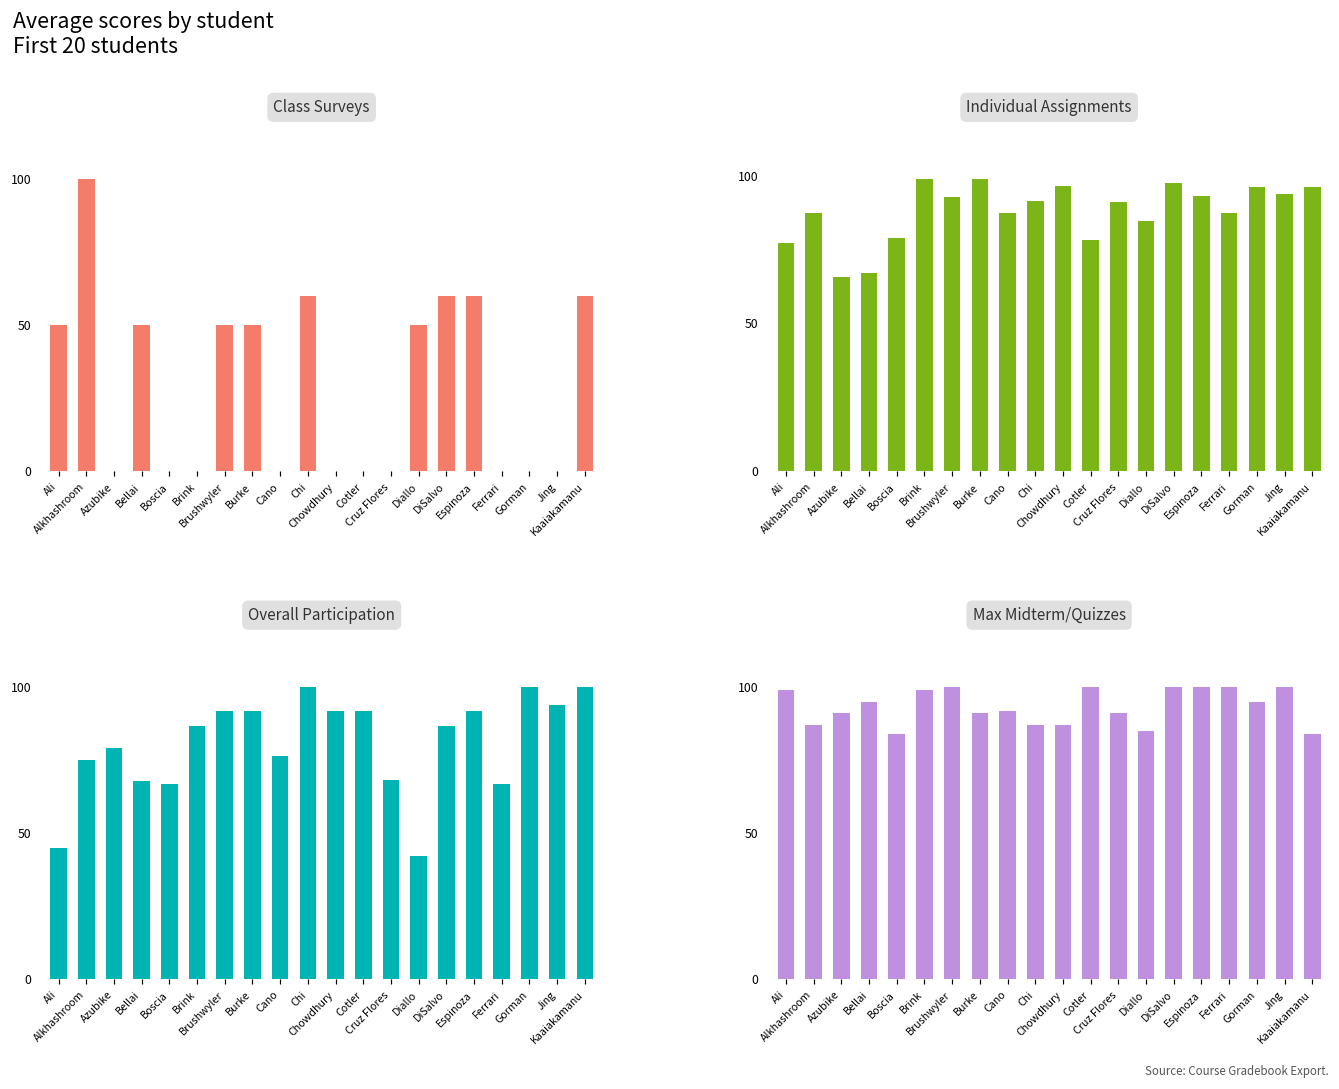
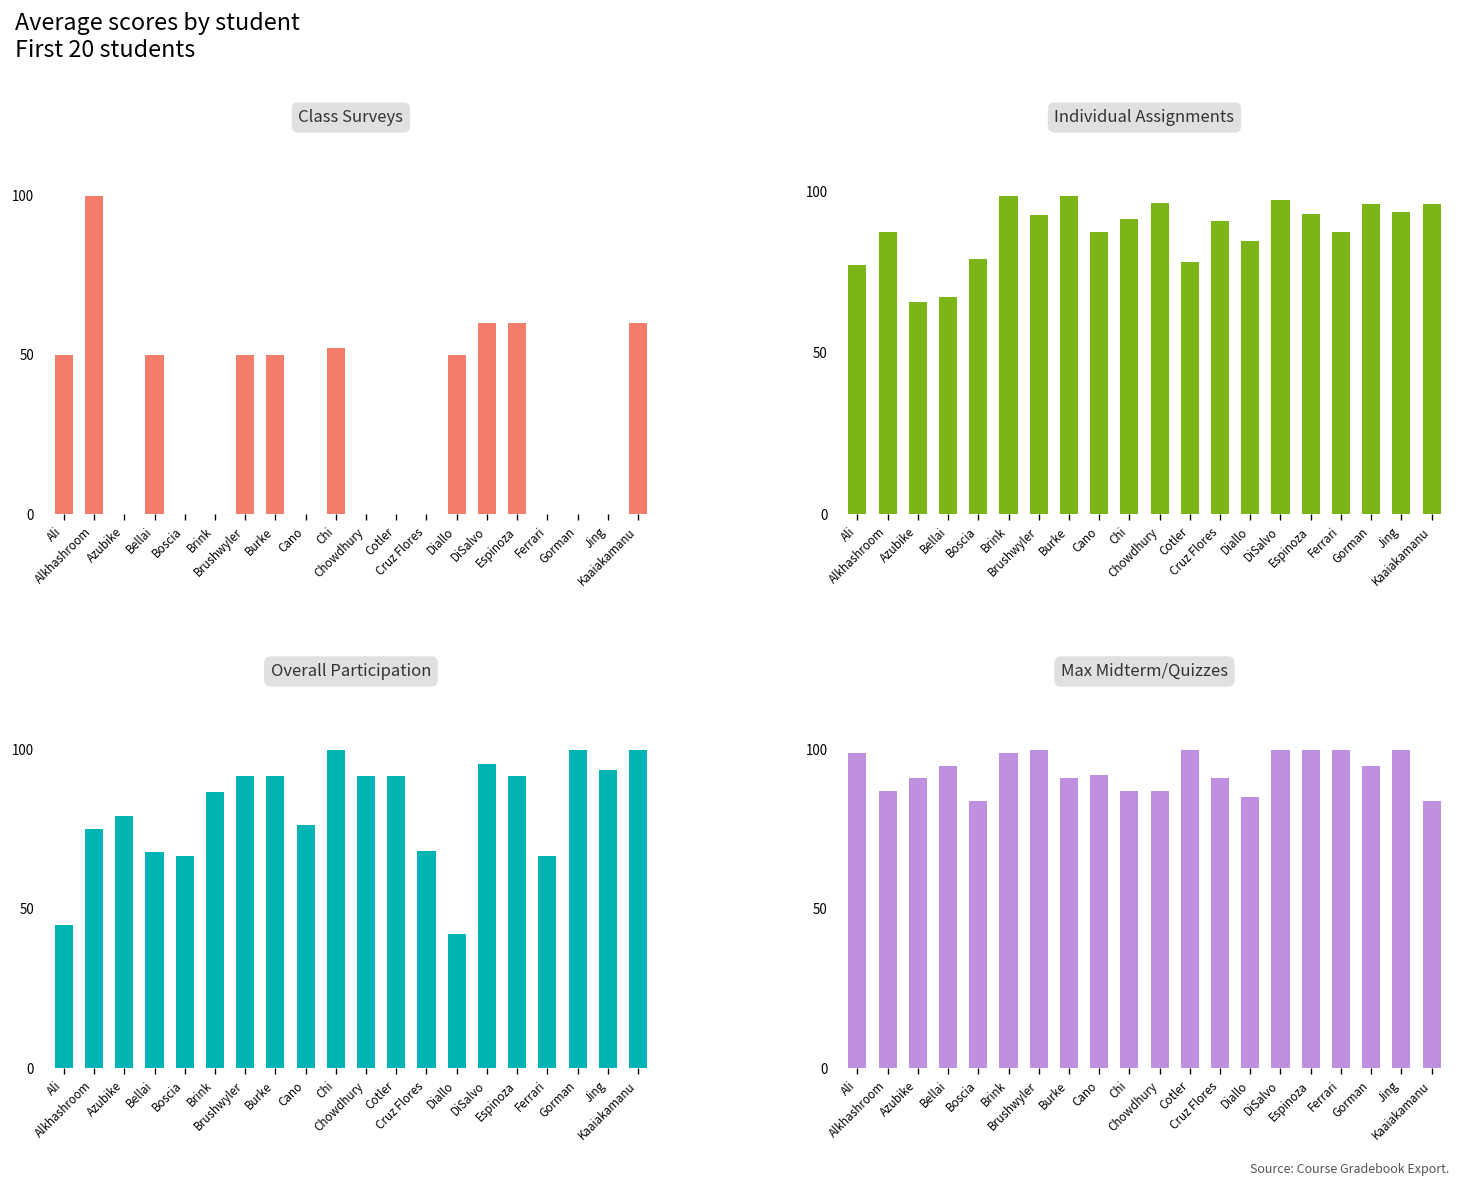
Class Surveys, Chi: 60 -> 52
Overall Participation, DiSalvo: 87 -> 95
